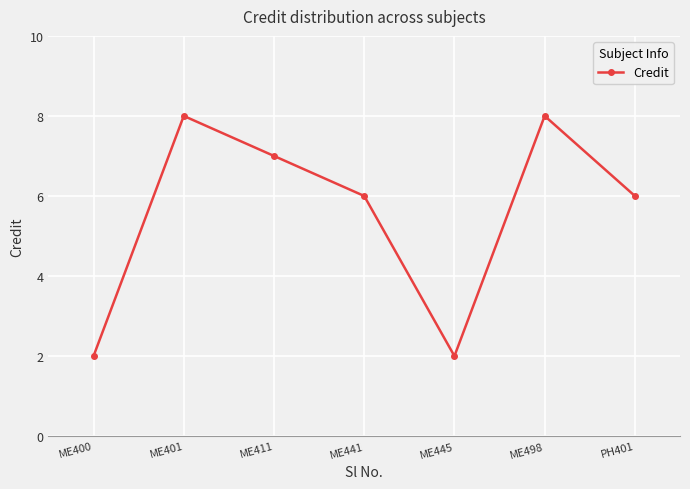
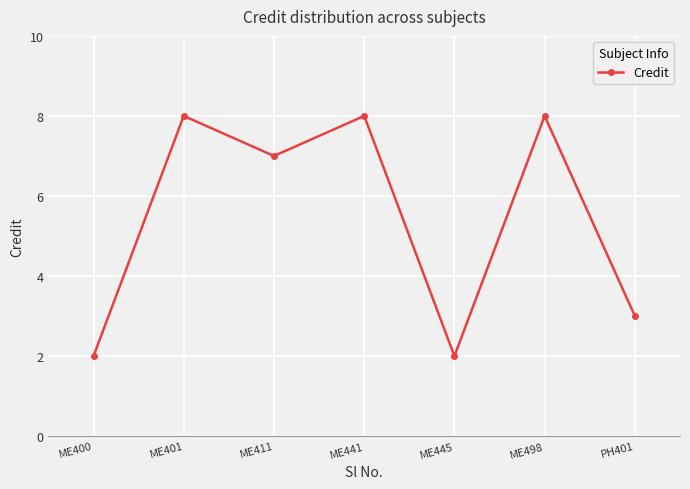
ME441: 6 -> 8
PH401: 6 -> 3
